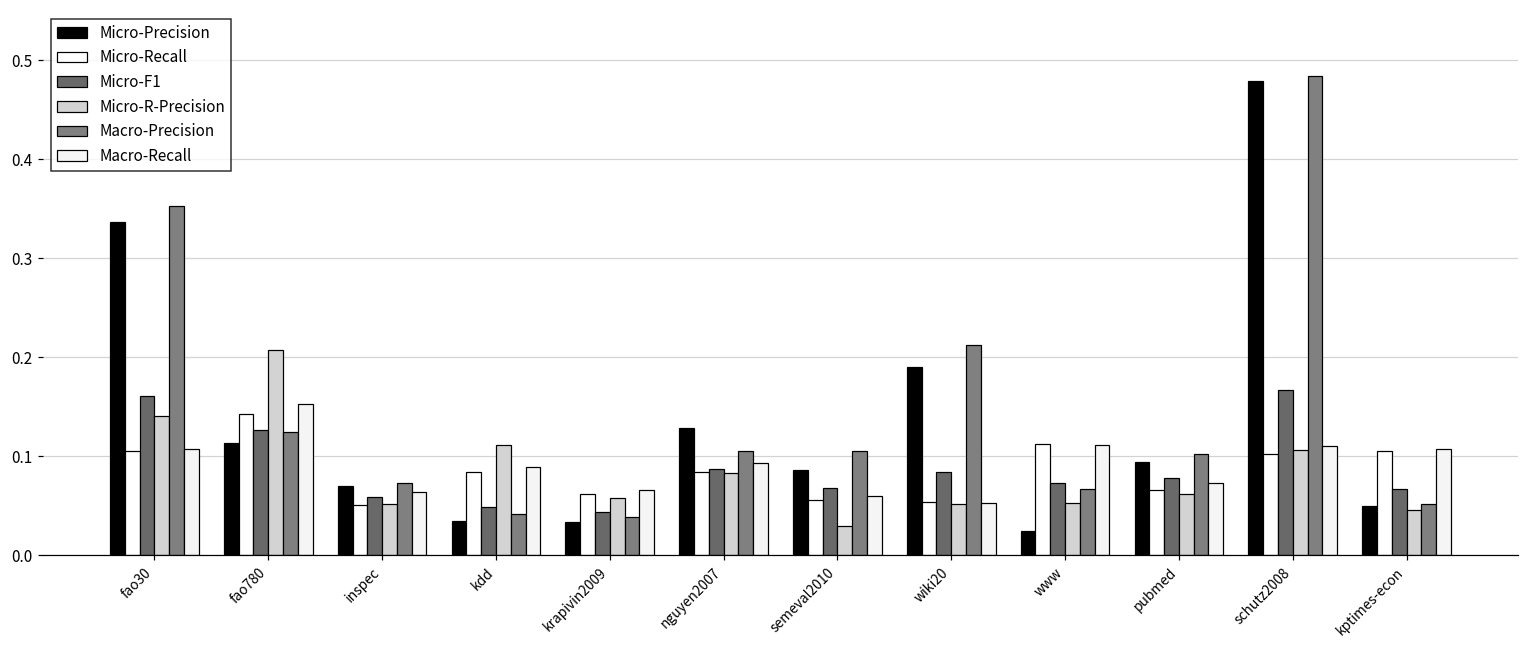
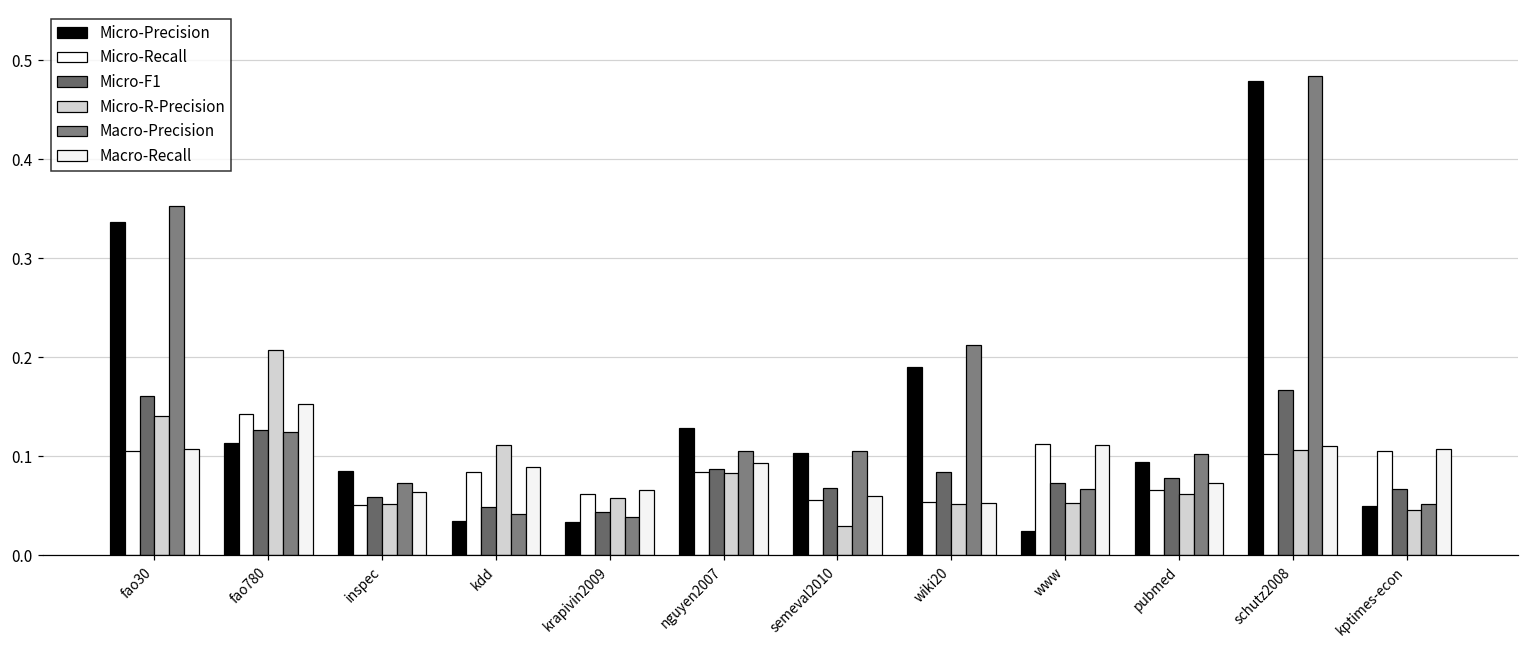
Micro-Precision, inspec: 0.07 -> 0.08
Micro-Precision, semeval2010: 0.09 -> 0.10
